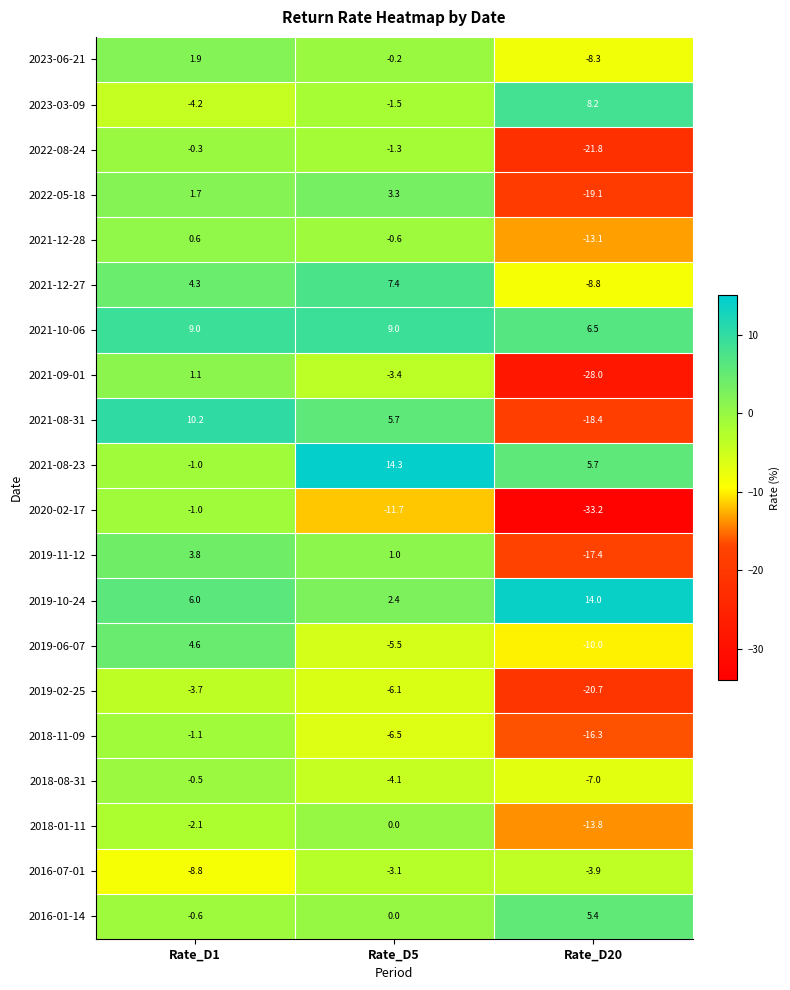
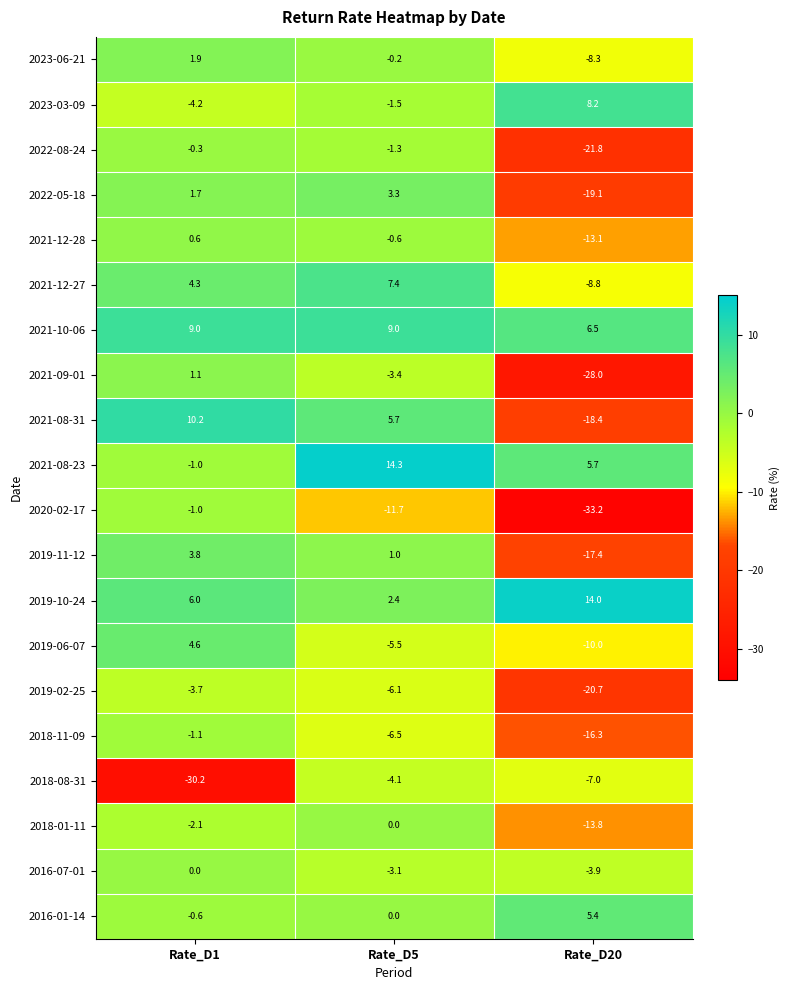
2018-08-31, Rate_D1: -0.5 -> -30.2
2016-07-01, Rate_D1: -8.8 -> 0.0
